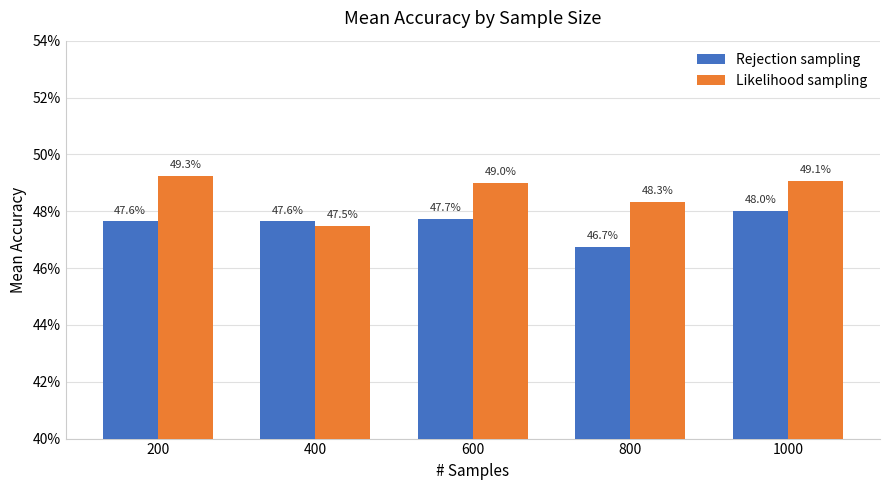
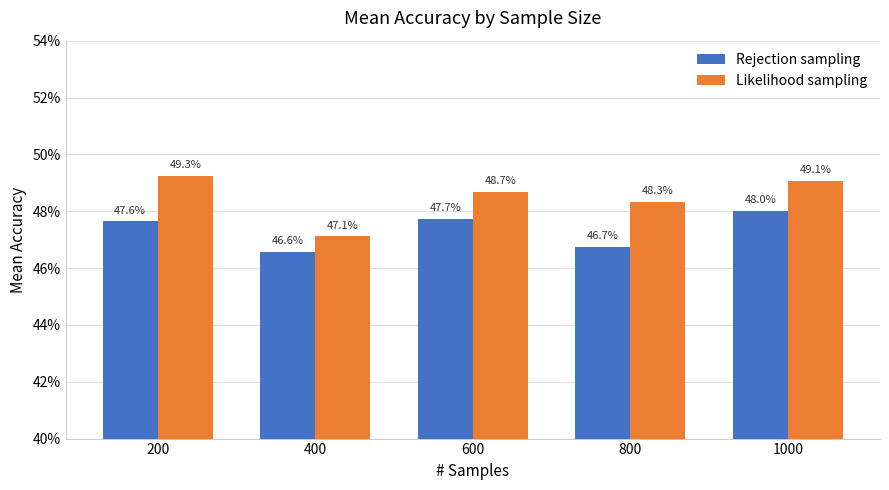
Rejection sampling, 400: 47.6% -> 46.6%
Likelihood sampling, 400: 47.5% -> 47.1%
Likelihood sampling, 600: 49.0% -> 48.7%
